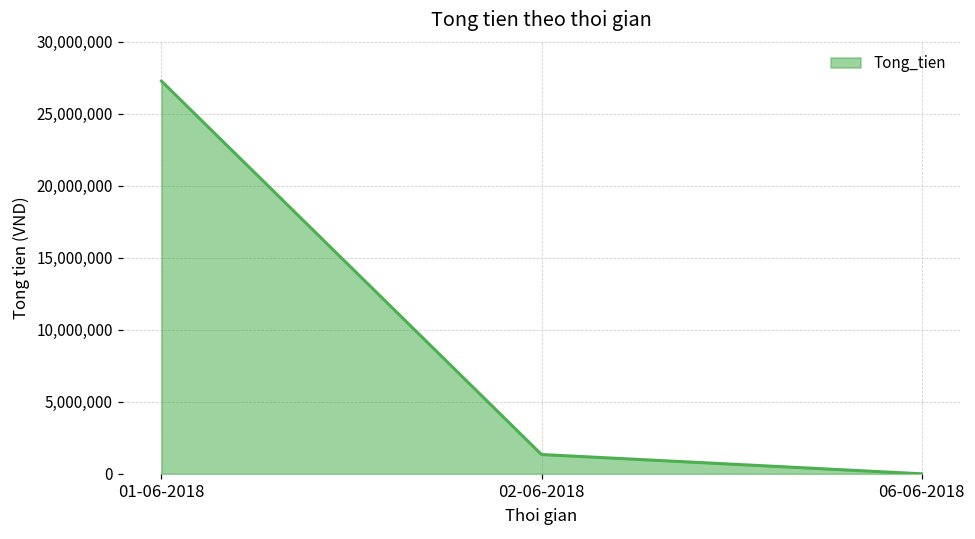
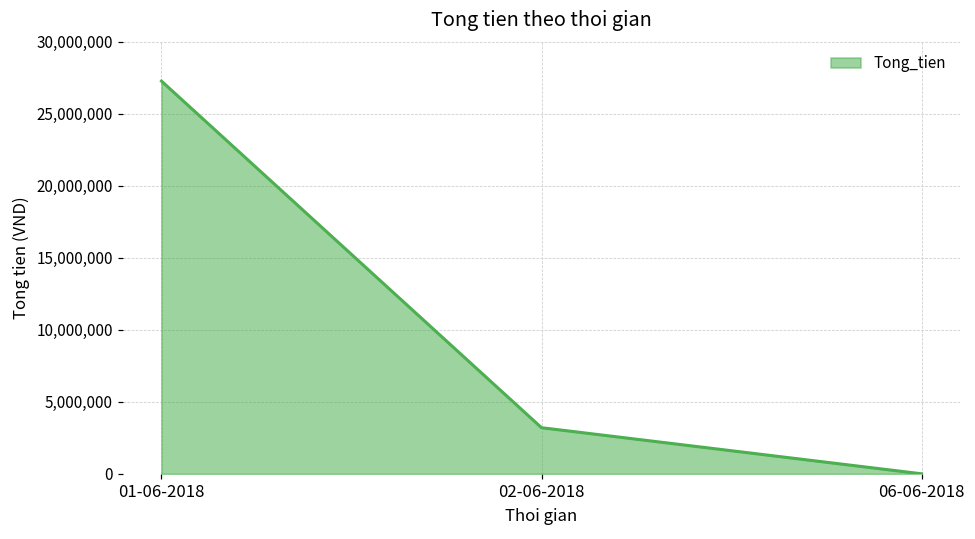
02-06-2018: 1,300,000 -> 3,200,000
